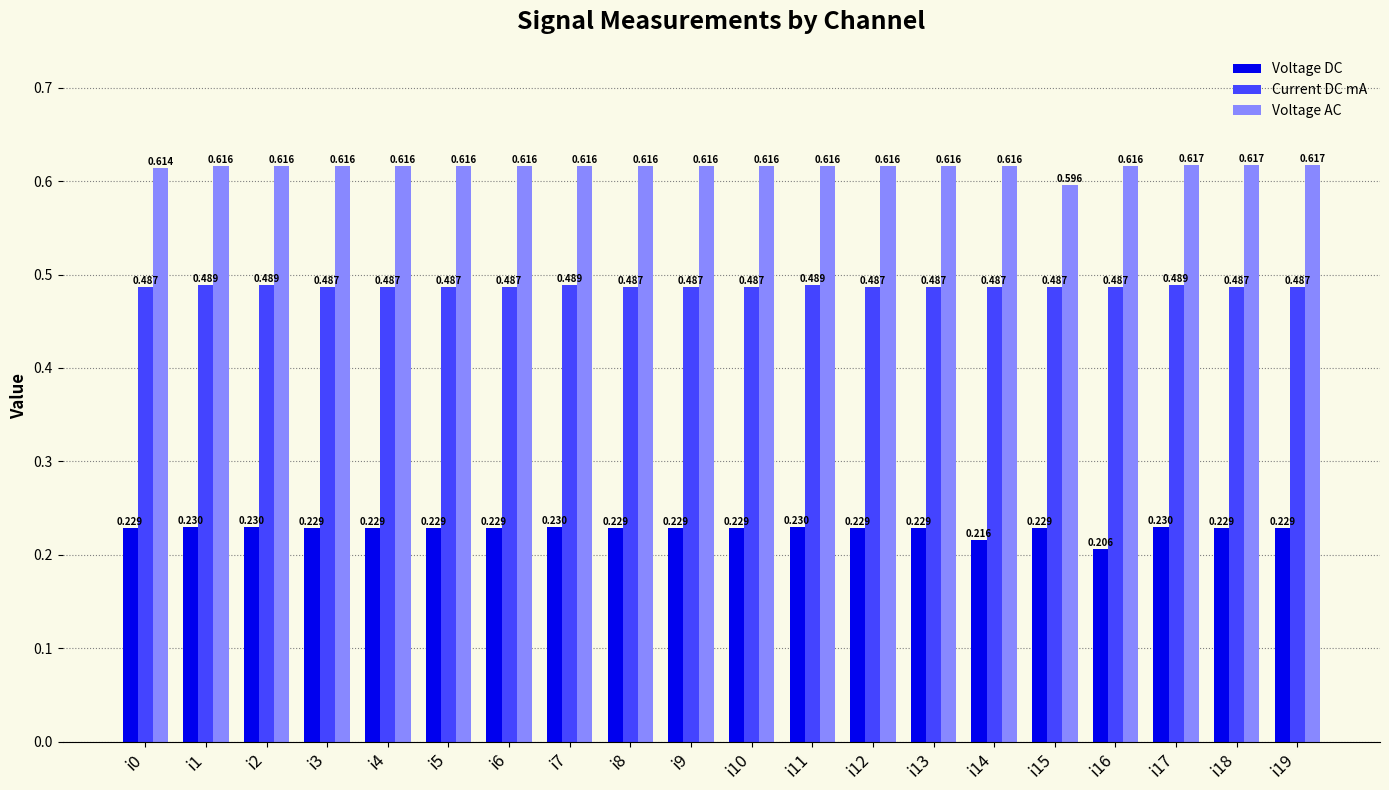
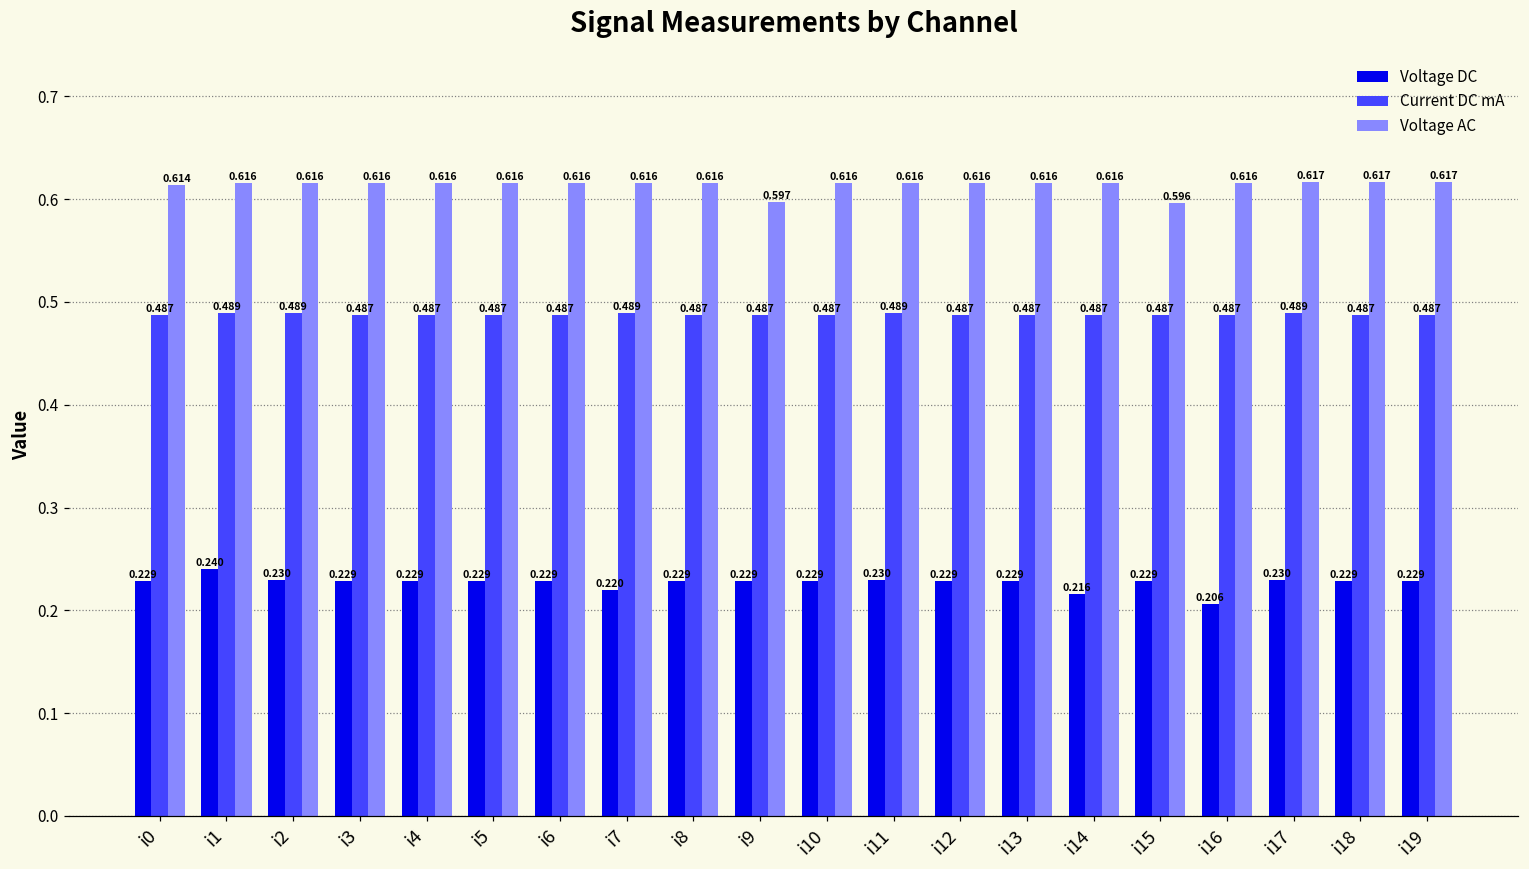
Voltage DC, i1: 0.230 -> 0.240
Voltage DC, i7: 0.230 -> 0.220
Voltage AC, i9: 0.616 -> 0.597
